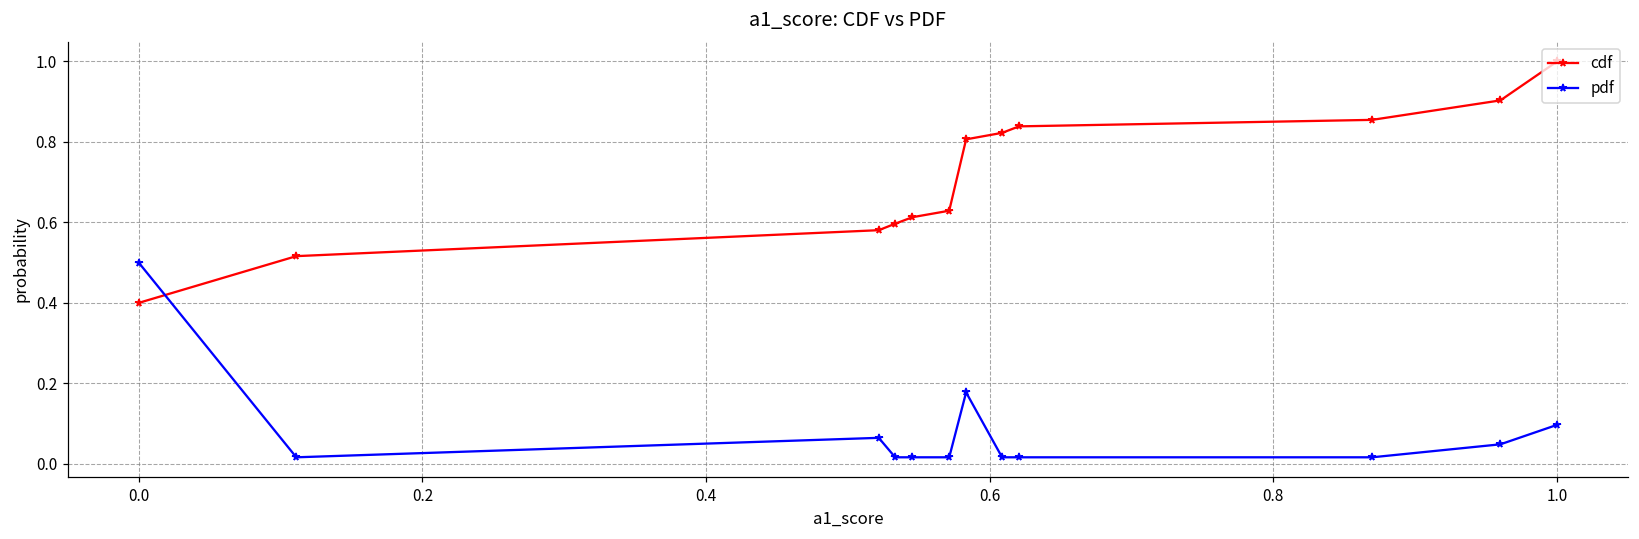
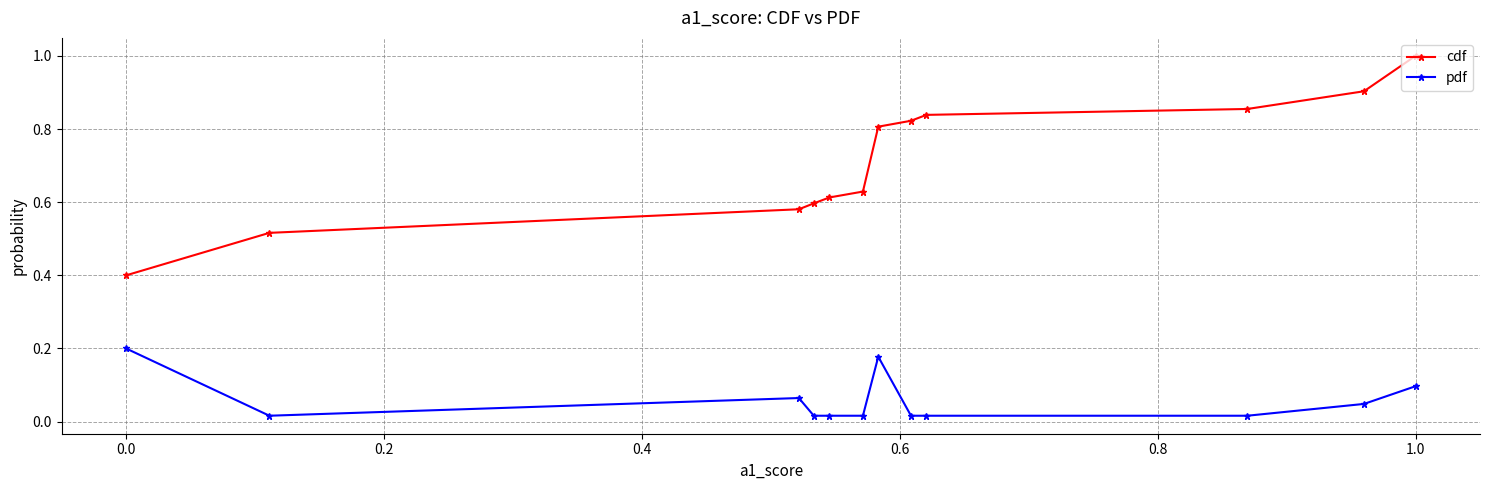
pdf, 0.0: 0.5 -> 0.2
